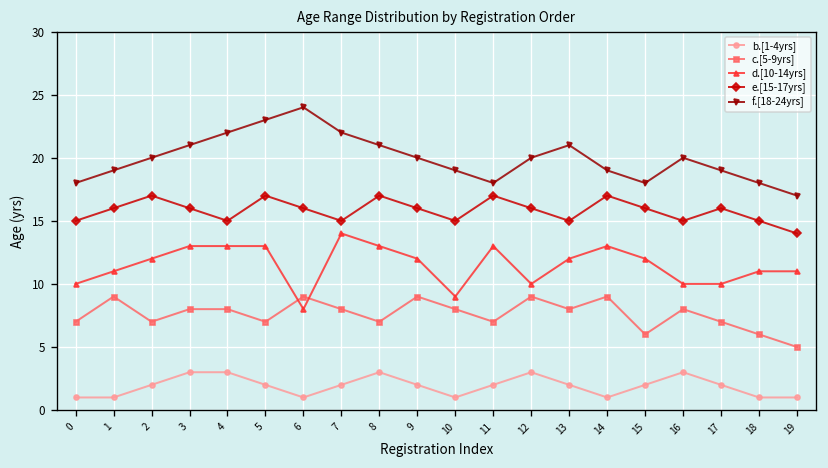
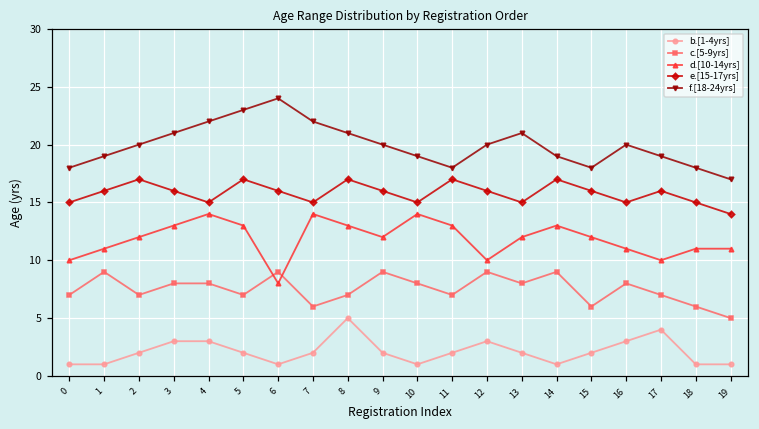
d.[10-14yrs], 4: 13 -> 14
c.[5-9yrs], 7: 8 -> 6
b.[1-4yrs], 8: 3 -> 5
d.[10-14yrs], 10: 9 -> 14
d.[10-14yrs], 16: 10 -> 11
b.[1-4yrs], 17: 2 -> 4
